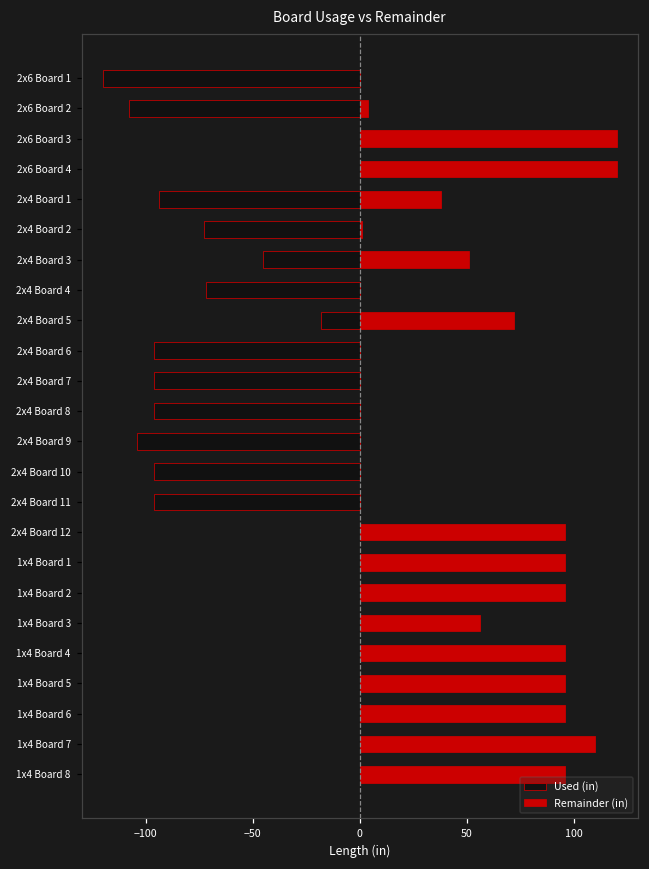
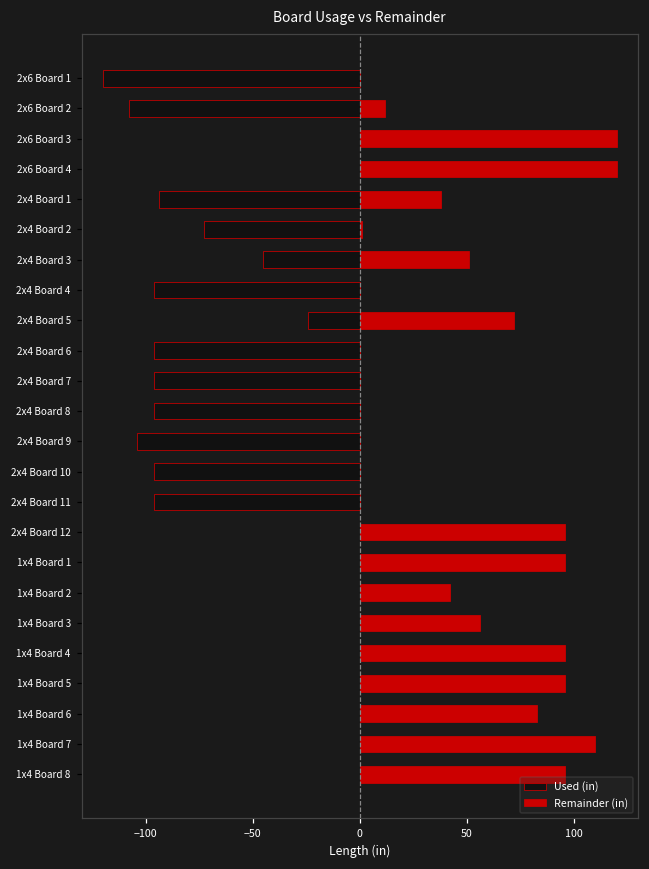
Remainder (in), 2x6 Board 2: 4 -> 12
Used (in), 2x4 Board 4: -72 -> -96
Used (in), 2x4 Board 5: -18 -> -24
Remainder (in), 1x4 Board 2: 96 -> 42
Remainder (in), 1x4 Board 6: 96 -> 83
